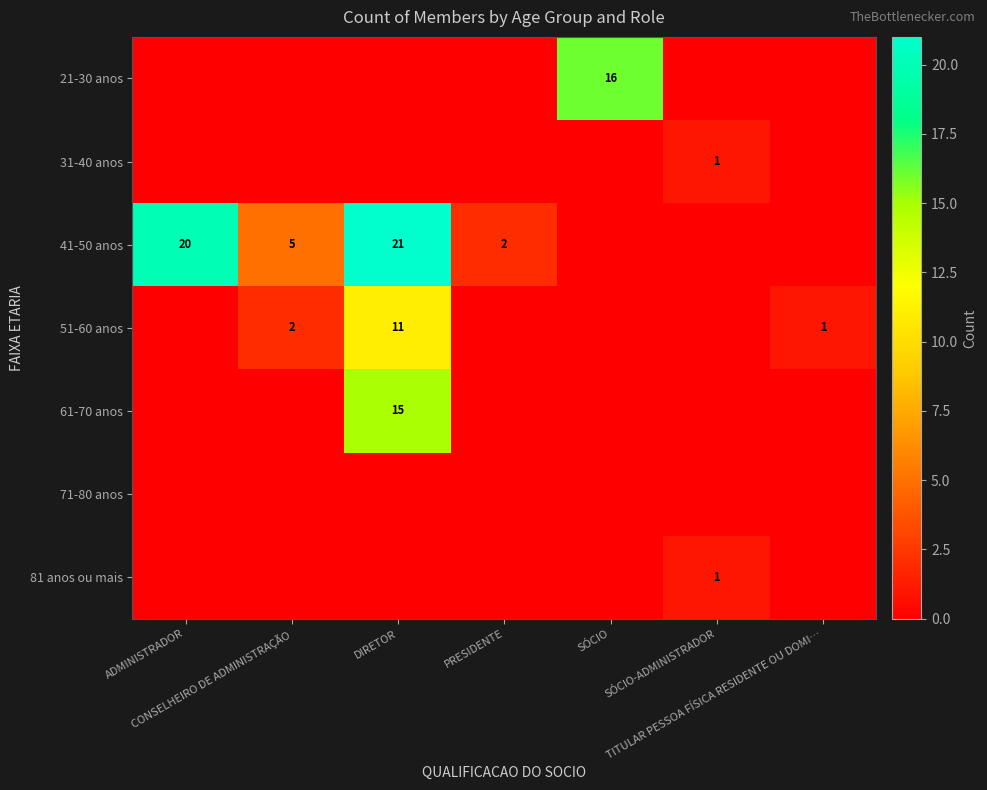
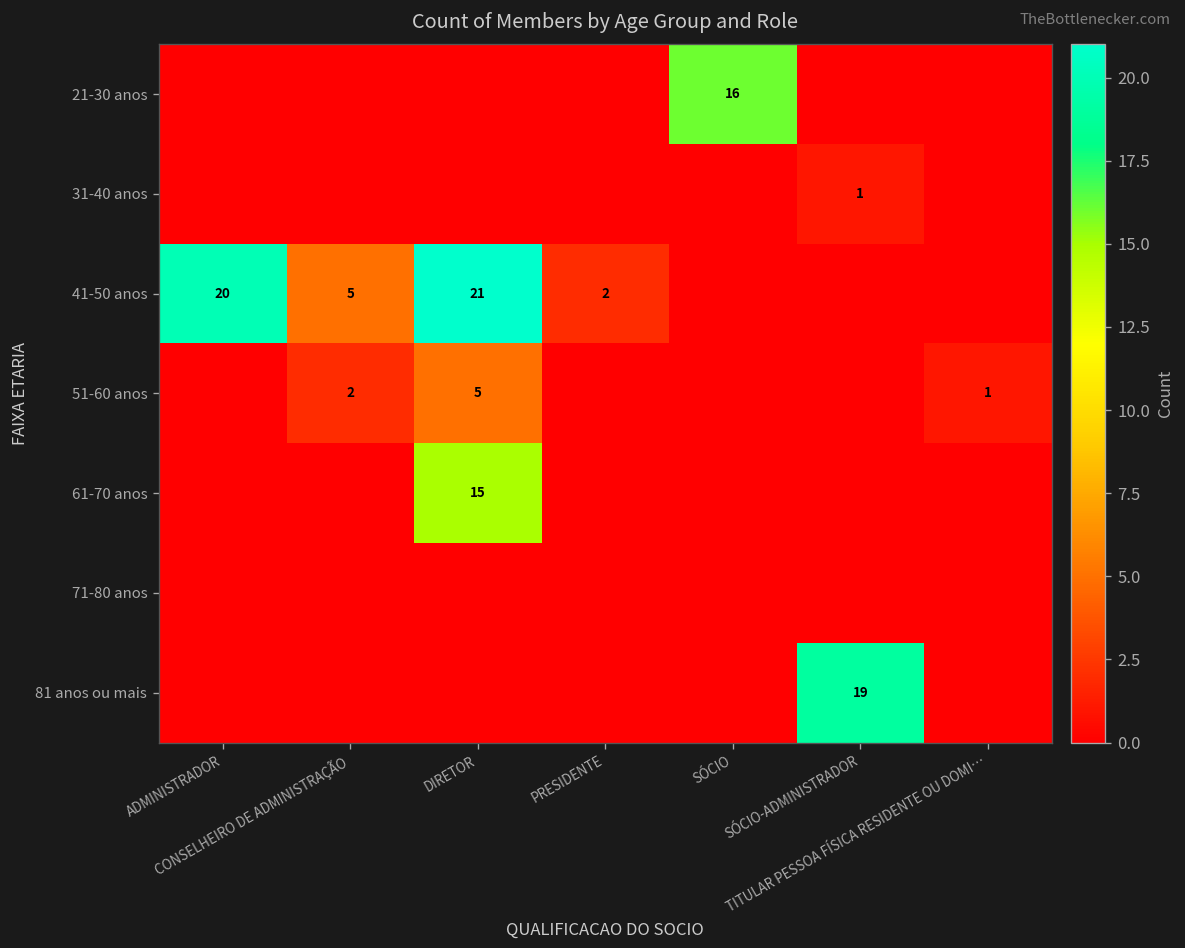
51-60 anos, DIRETOR: 11 -> 5
81 anos ou mais, SÓCIO-ADMINISTRADOR: 1 -> 19
